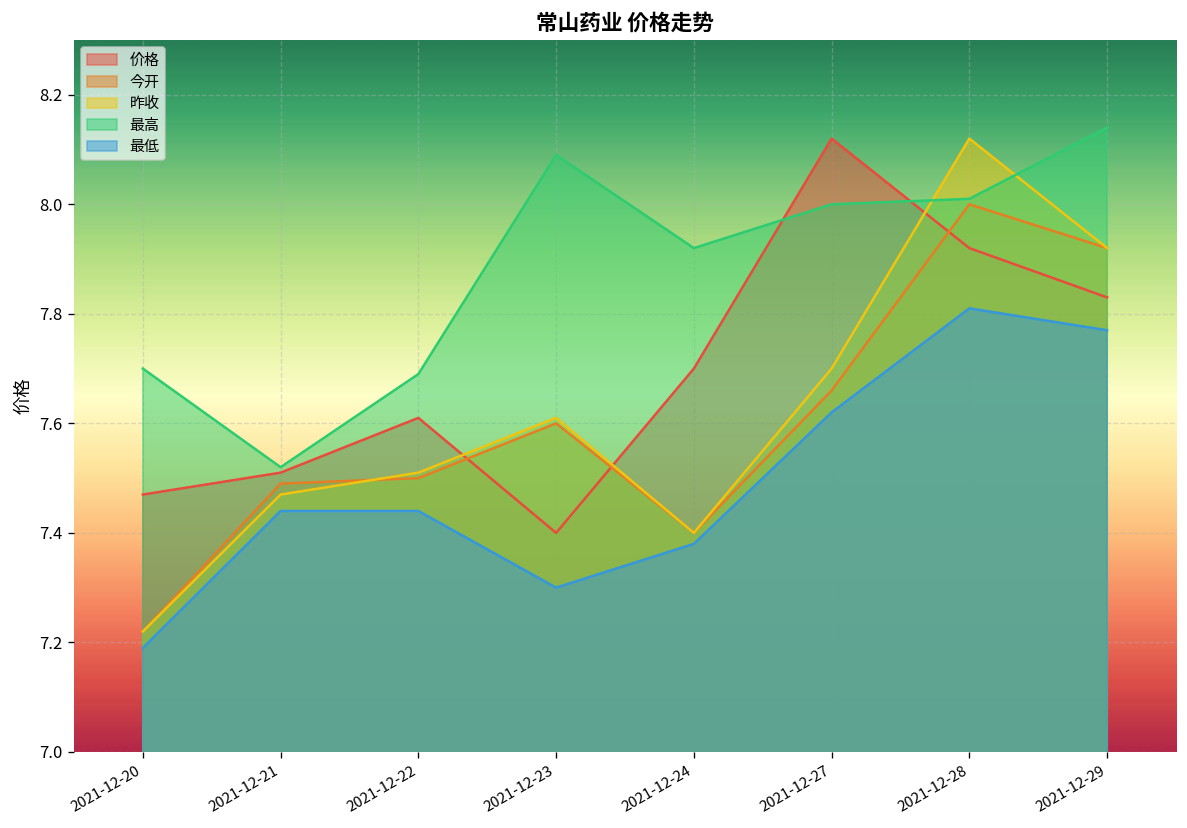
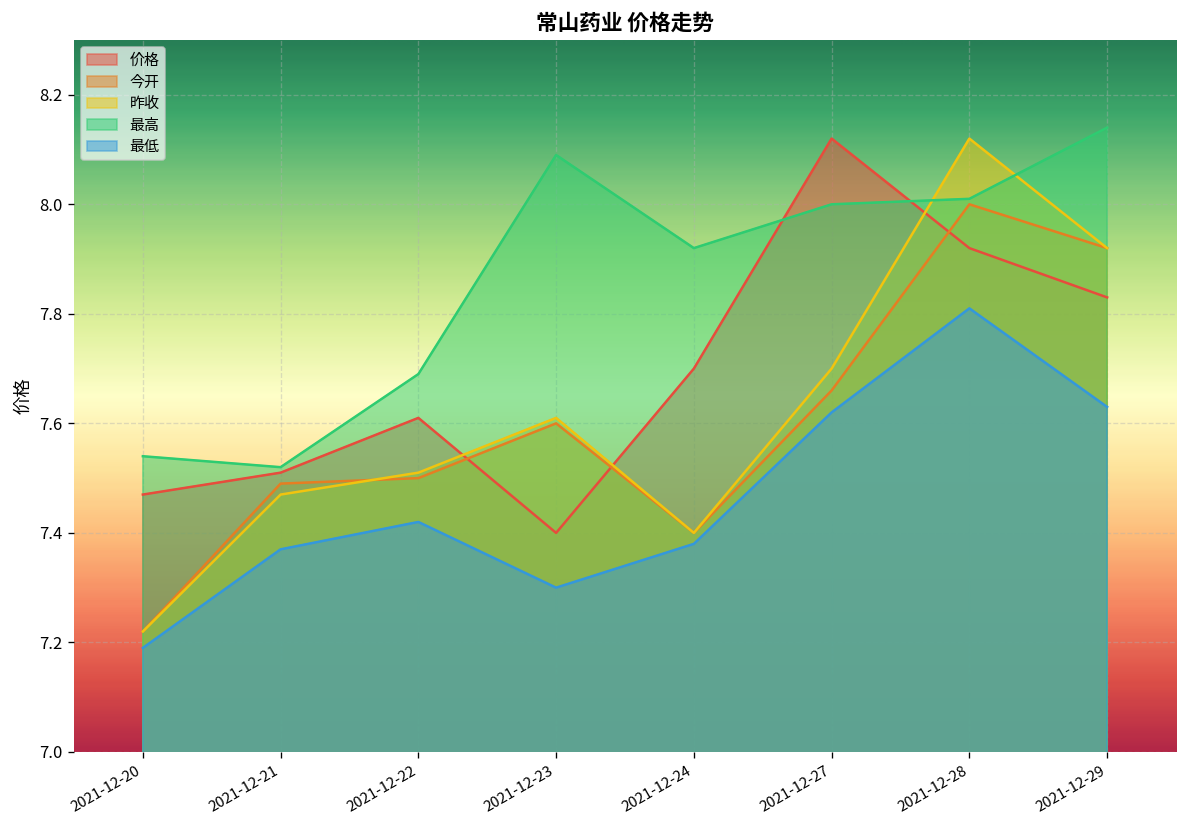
最高, 2021-12-20: 7.70 -> 7.54
最低, 2021-12-21: 7.44 -> 7.37
最低, 2021-12-22: 7.44 -> 7.42
最低, 2021-12-29: 7.77 -> 7.63
